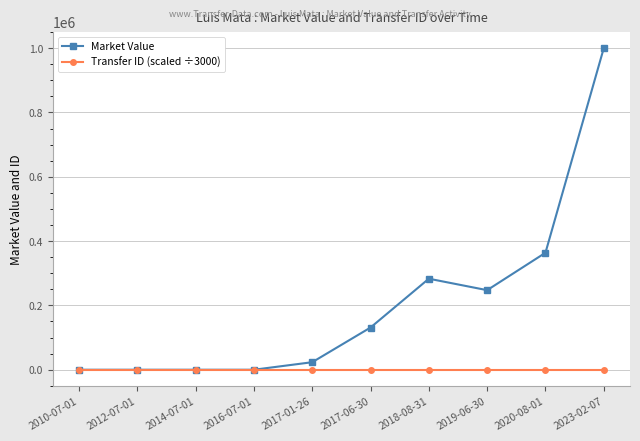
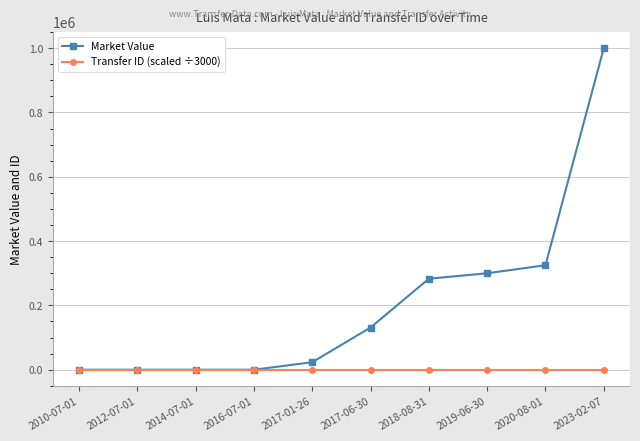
Market Value, 2019-06-30: 250000 -> 300000
Market Value, 2020-08-01: 360000 -> 330000
